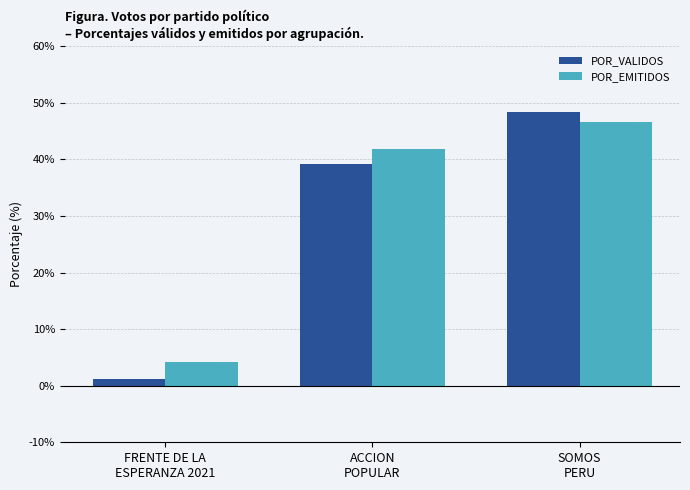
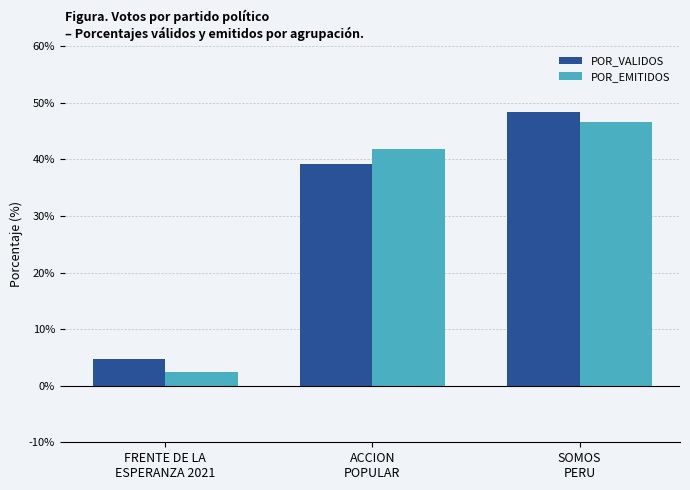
POR_VALIDOS, FRENTE DE LA ESPERANZA 2021: 1% -> 5%
POR_EMITIDOS, FRENTE DE LA ESPERANZA 2021: 4% -> 2%
